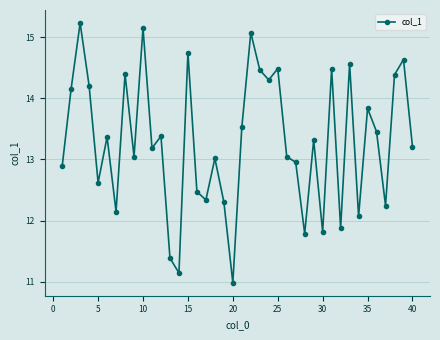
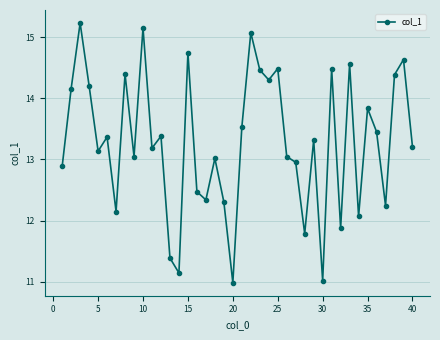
5: 12.6 -> 13.1
30: 11.8 -> 11.0
